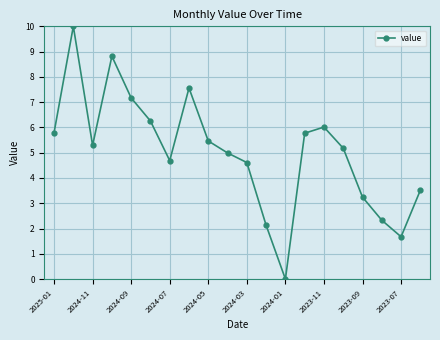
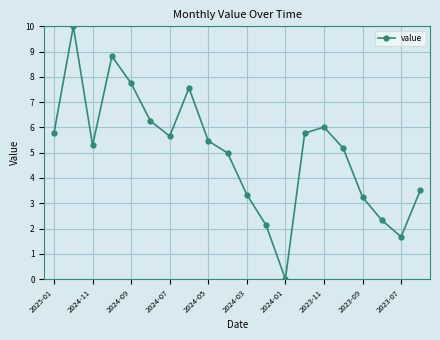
2024-09: 7.2 -> 7.7
2024-07: 4.7 -> 5.7
2024-03: 4.6 -> 3.3
